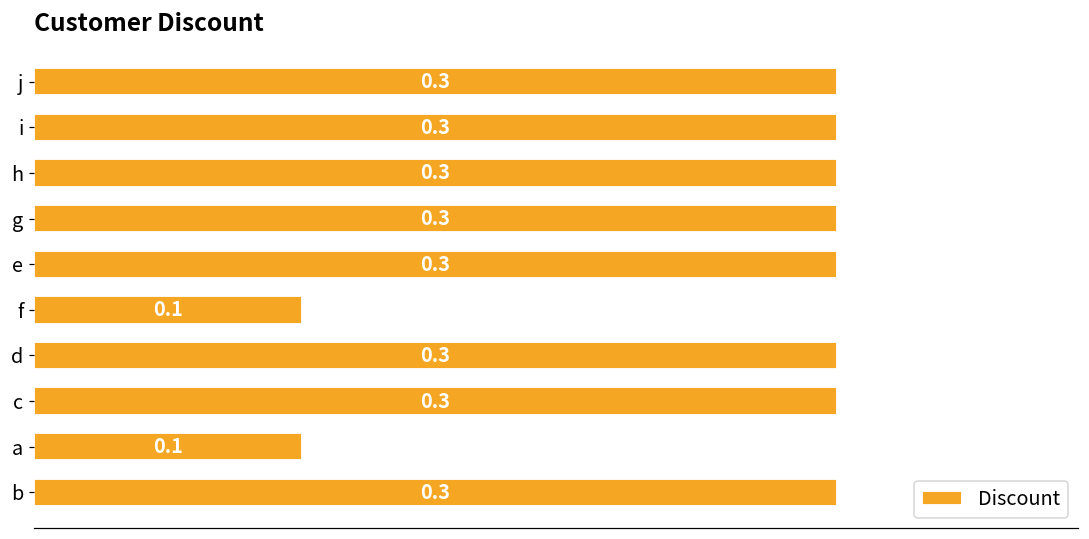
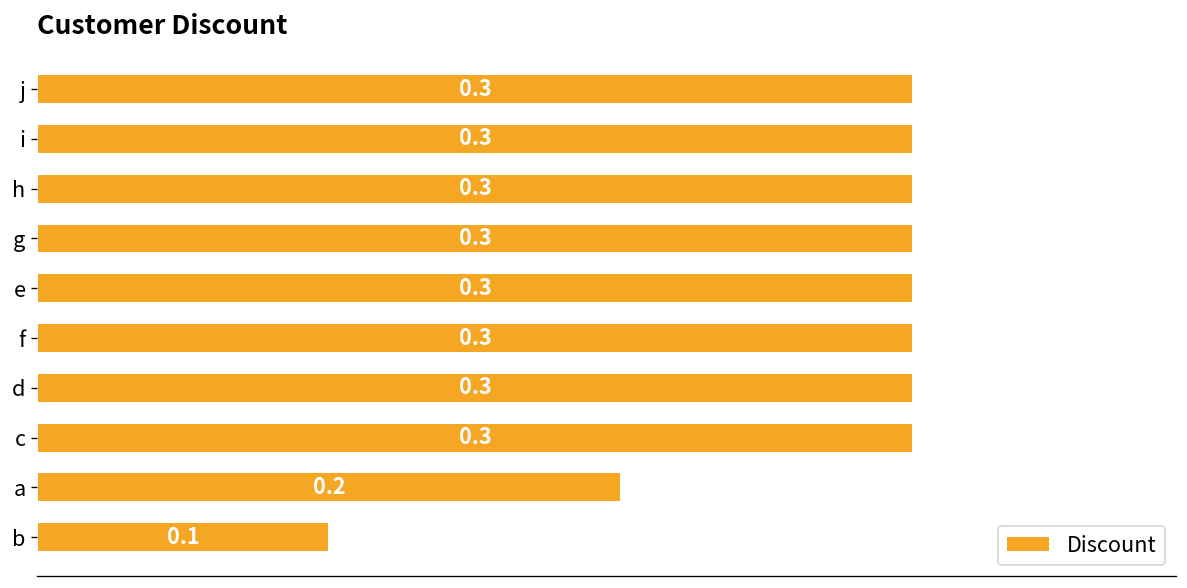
f: 0.1 -> 0.3
a: 0.1 -> 0.2
b: 0.3 -> 0.1
